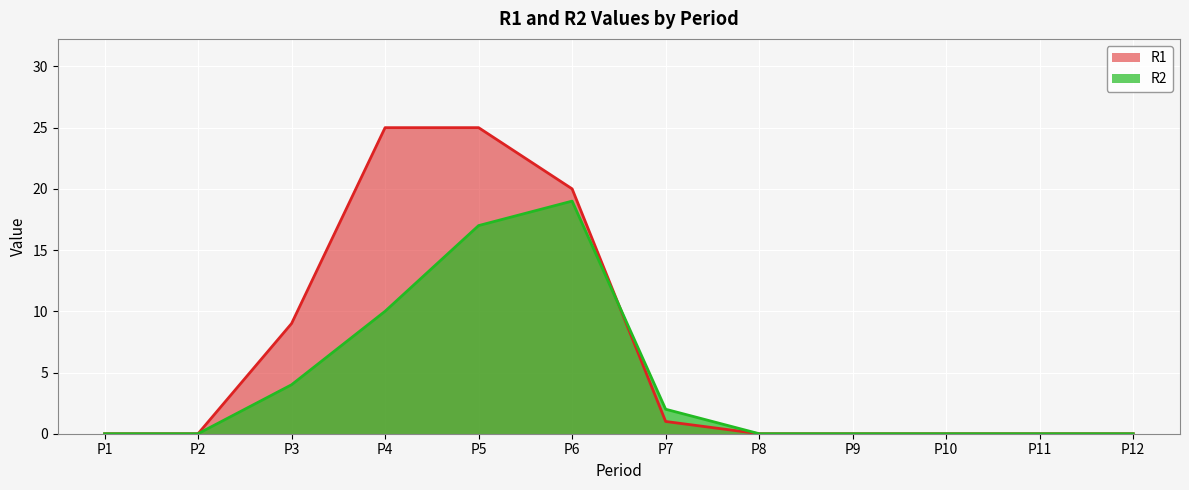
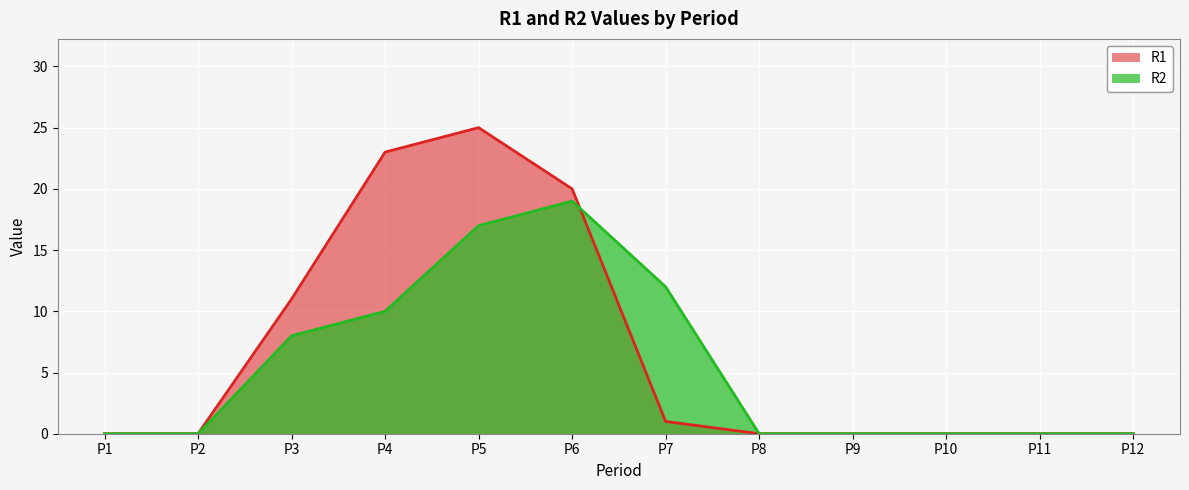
R1, P3: 9 -> 11
R2, P3: 4 -> 8
R1, P4: 25 -> 23
R2, P7: 2 -> 12
